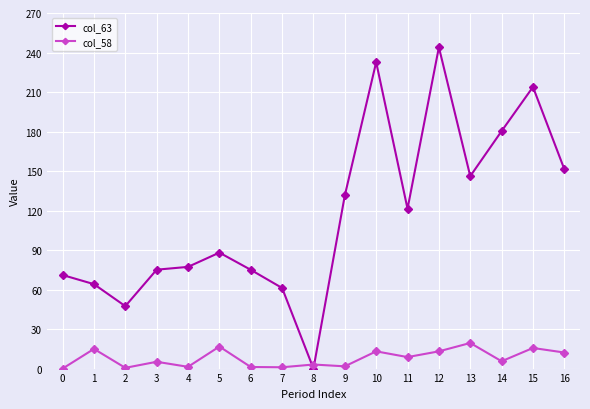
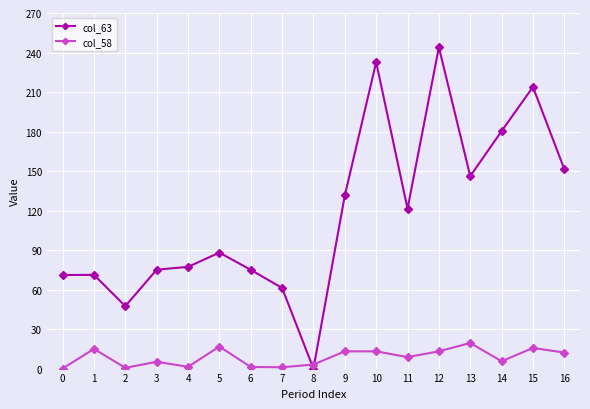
col_63, 1: 64 -> 71
col_58, 9: 2 -> 13
